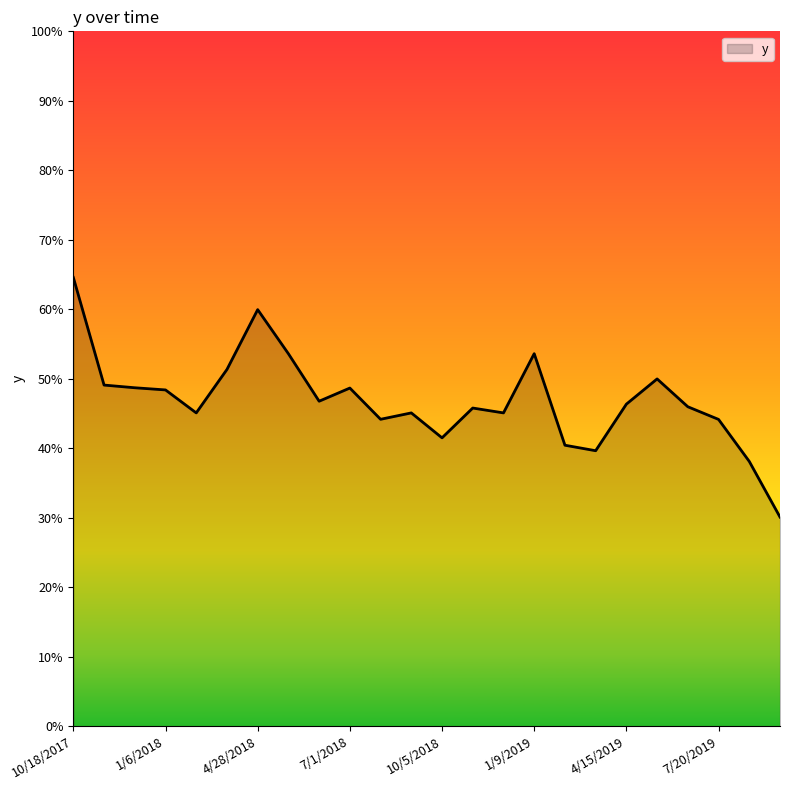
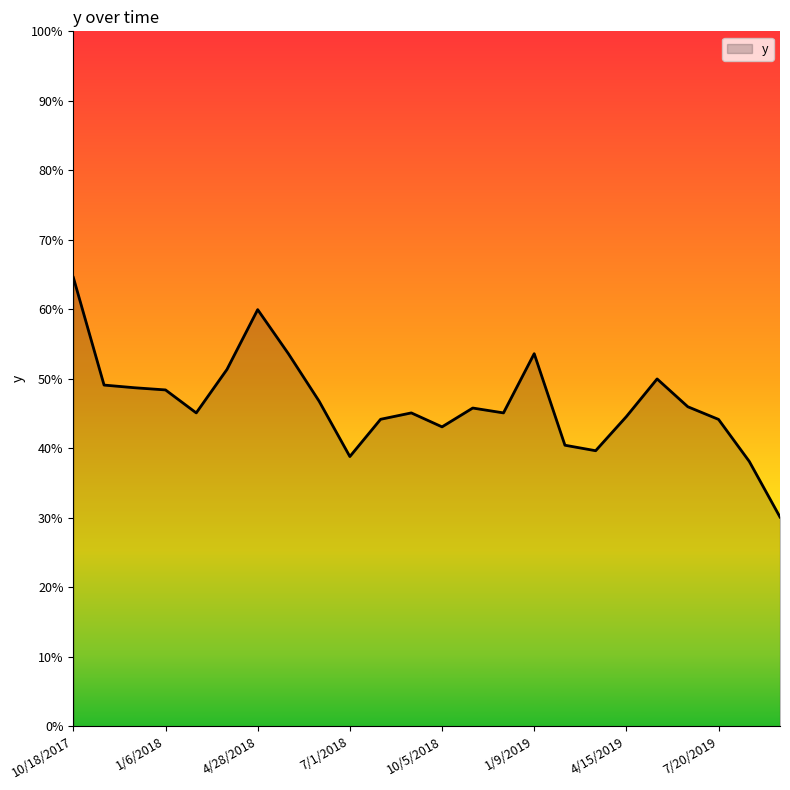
7/1/2018: 49% -> 39%
10/5/2018: 41% -> 43%
4/15/2019: 46% -> 45%
